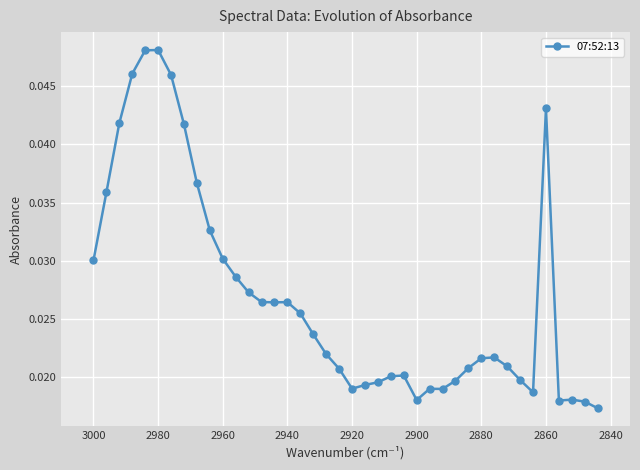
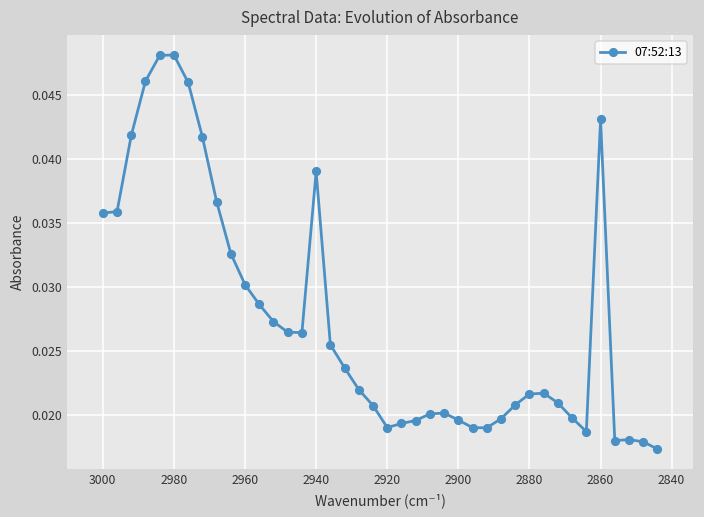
3000: 0.0300 -> 0.0358
2940: 0.0265 -> 0.0390
2900: 0.0180 -> 0.0196
